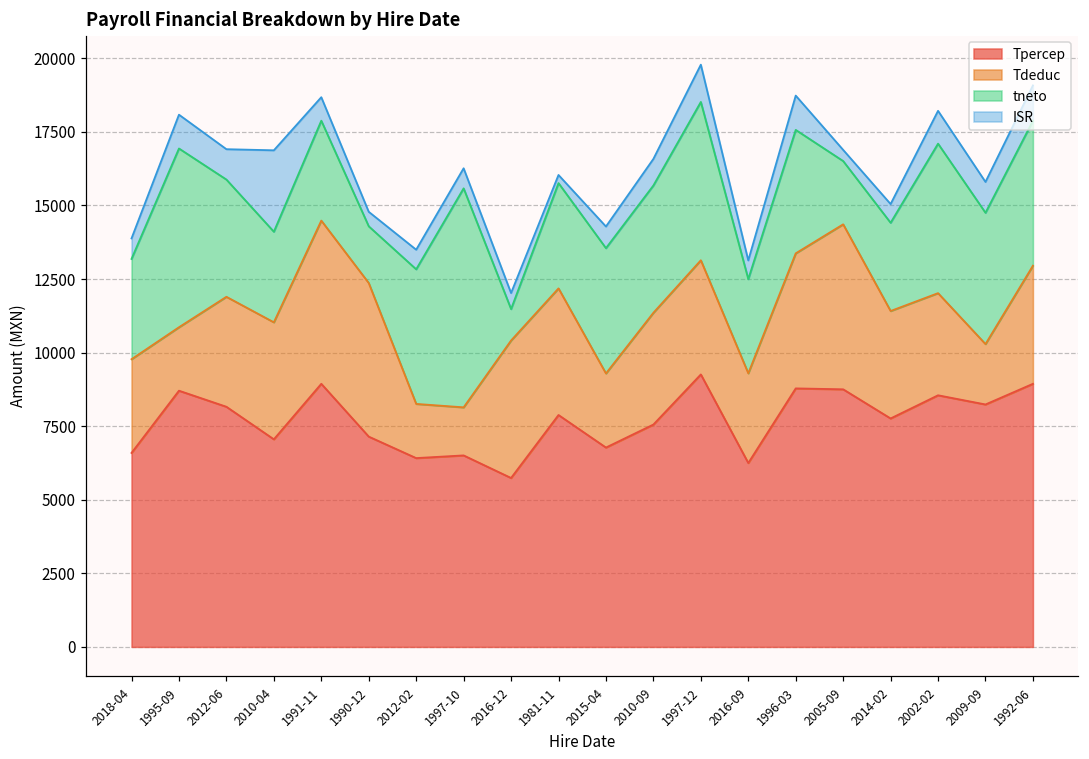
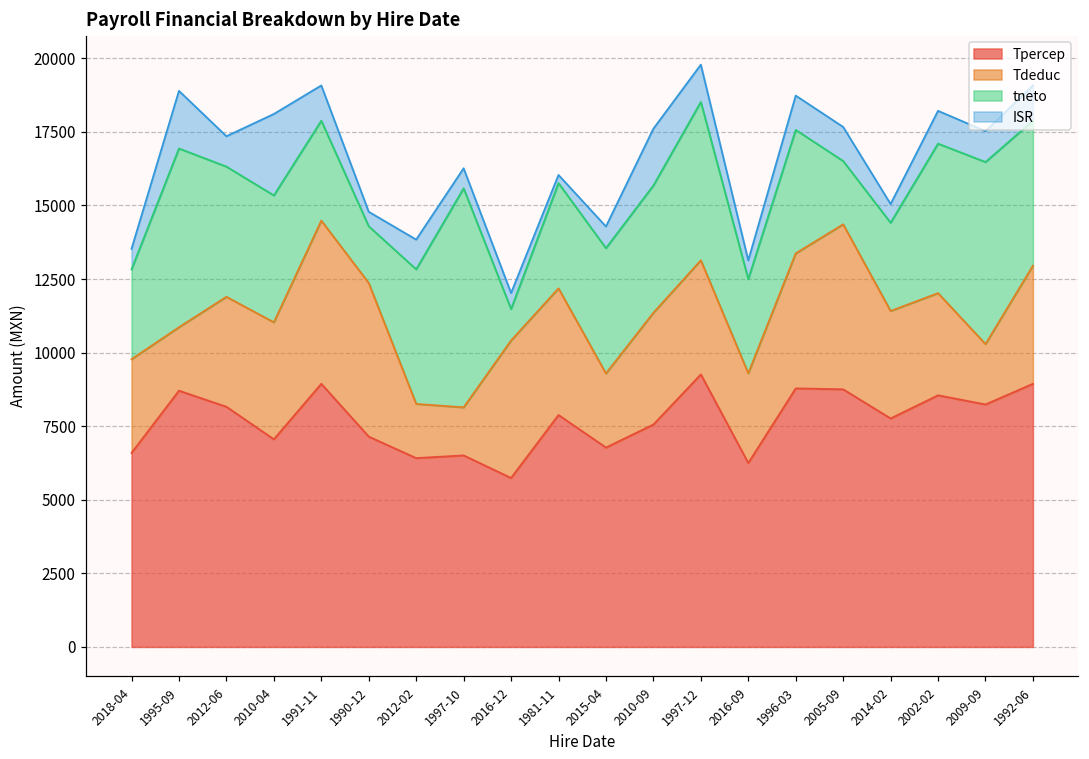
tneto, 2018-04: 3400 -> 3100
ISR, 1995-09: 1100 -> 2000
tneto, 2012-06: 4000 -> 4400
tneto, 2010-04: 3100 -> 4300
ISR, 1991-11: 800 -> 1200
ISR, 2012-02: 700 -> 1000
ISR, 2010-09: 900 -> 1900
ISR, 2005-09: 400 -> 1200
tneto, 2009-09: 4500 -> 6200
